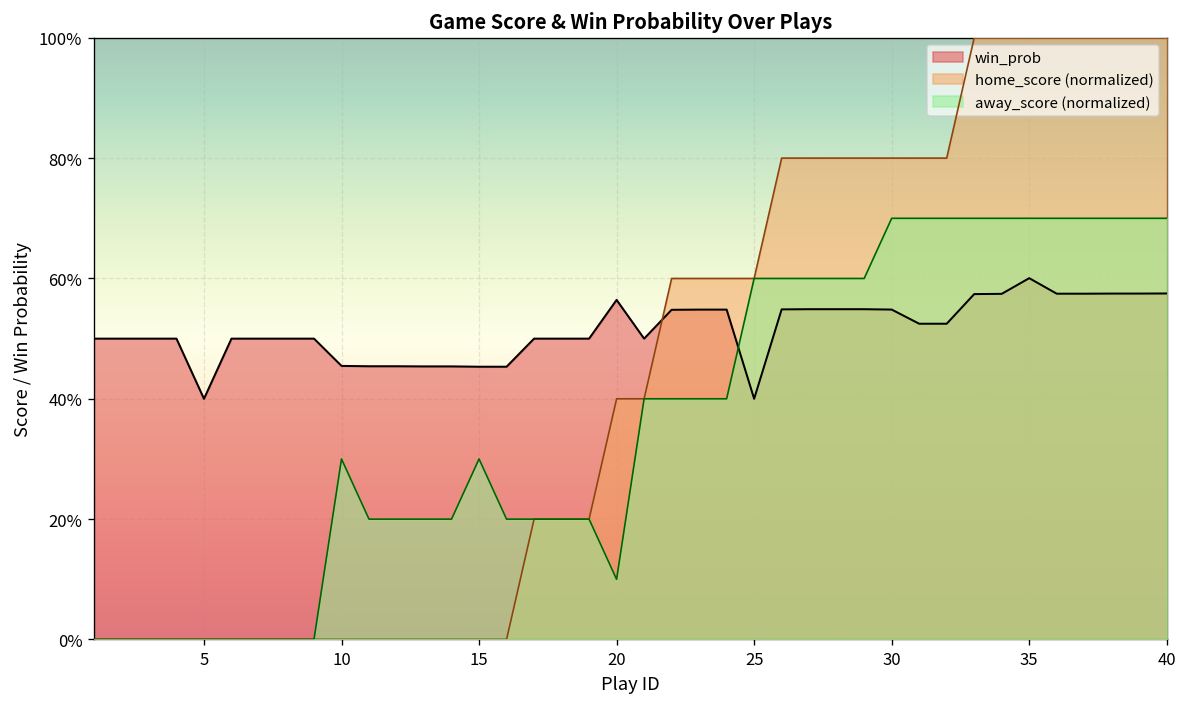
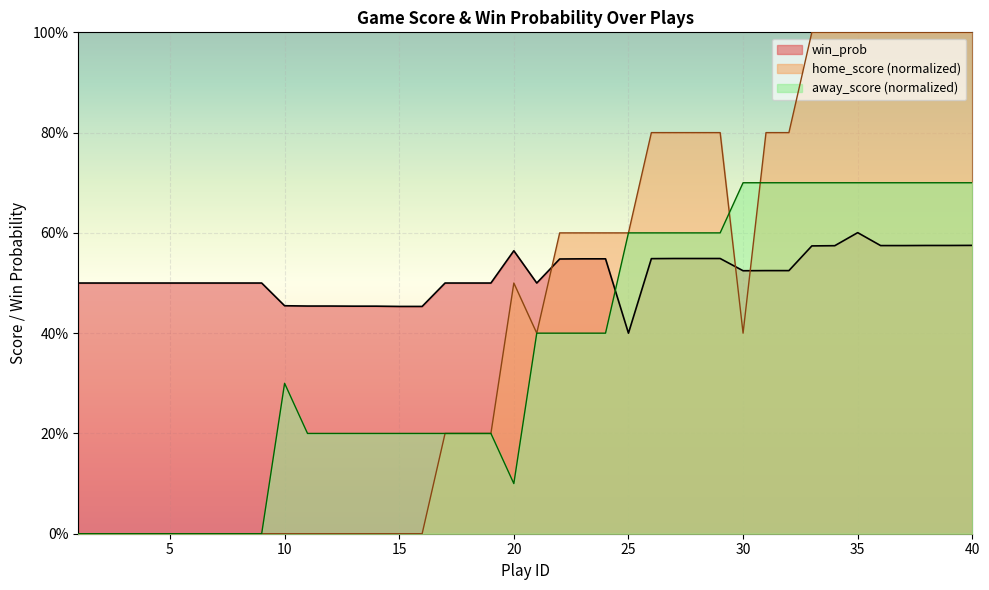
win_prob, 5: 40% -> 50%
away_score (normalized), 15: 30% -> 20%
home_score (normalized), 20: 40% -> 50%
win_prob, 30: 55% -> 52%
home_score (normalized), 30: 80% -> 40%
